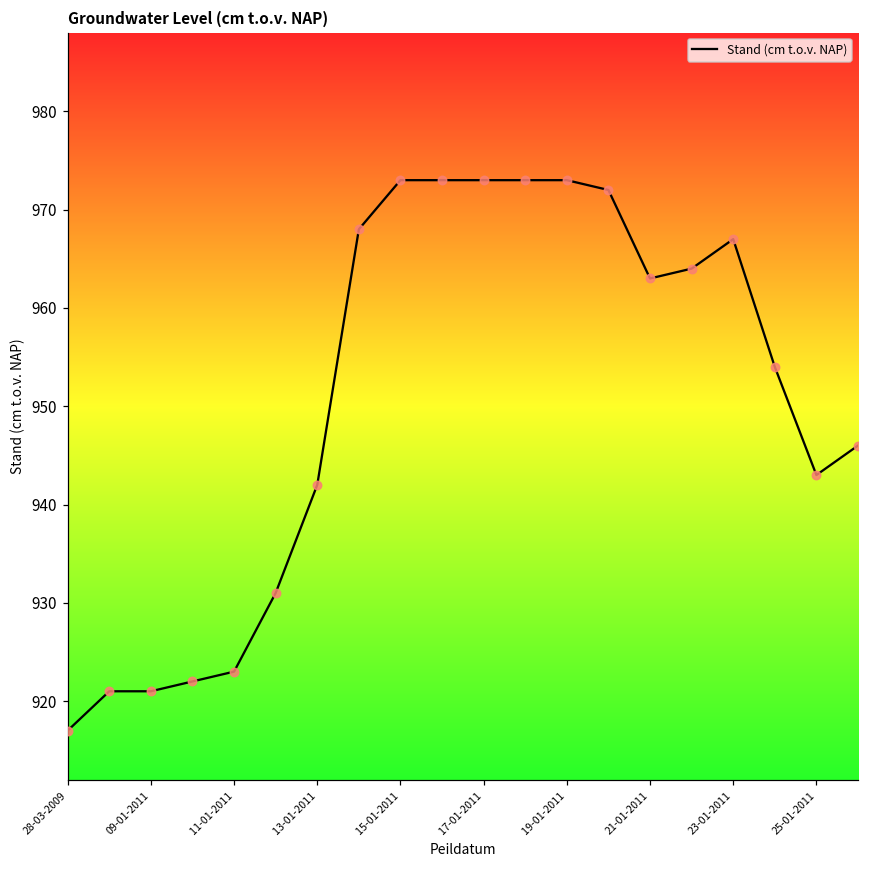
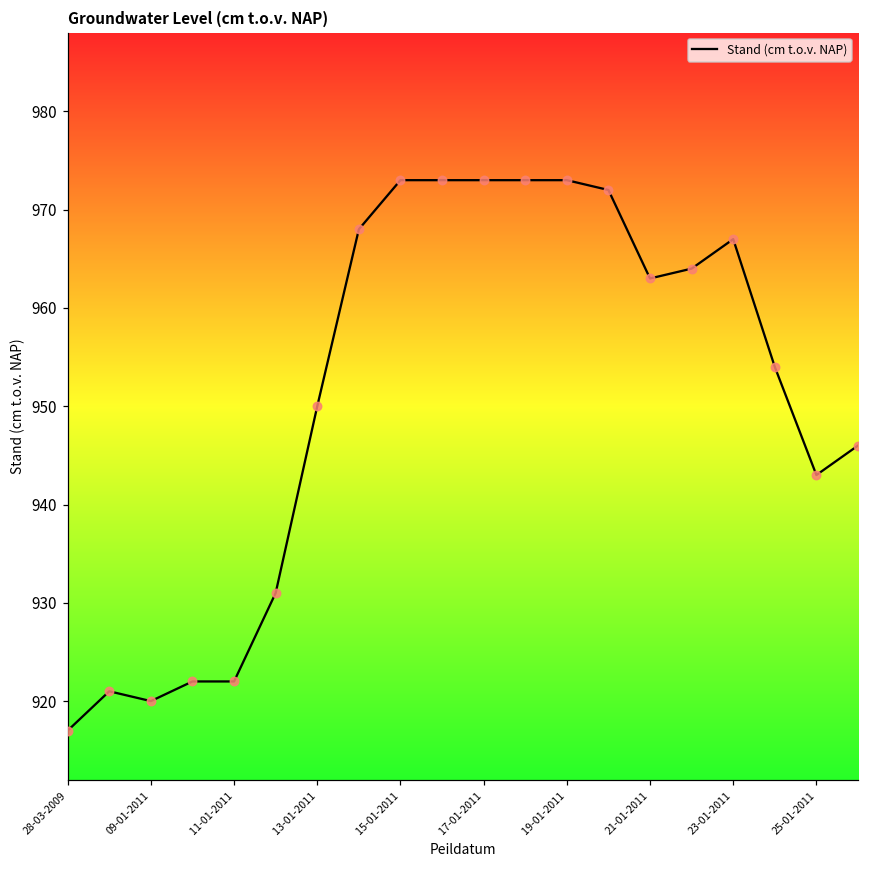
09-01-2011: 921 -> 920
11-01-2011: 923 -> 922
13-01-2011: 942 -> 950
